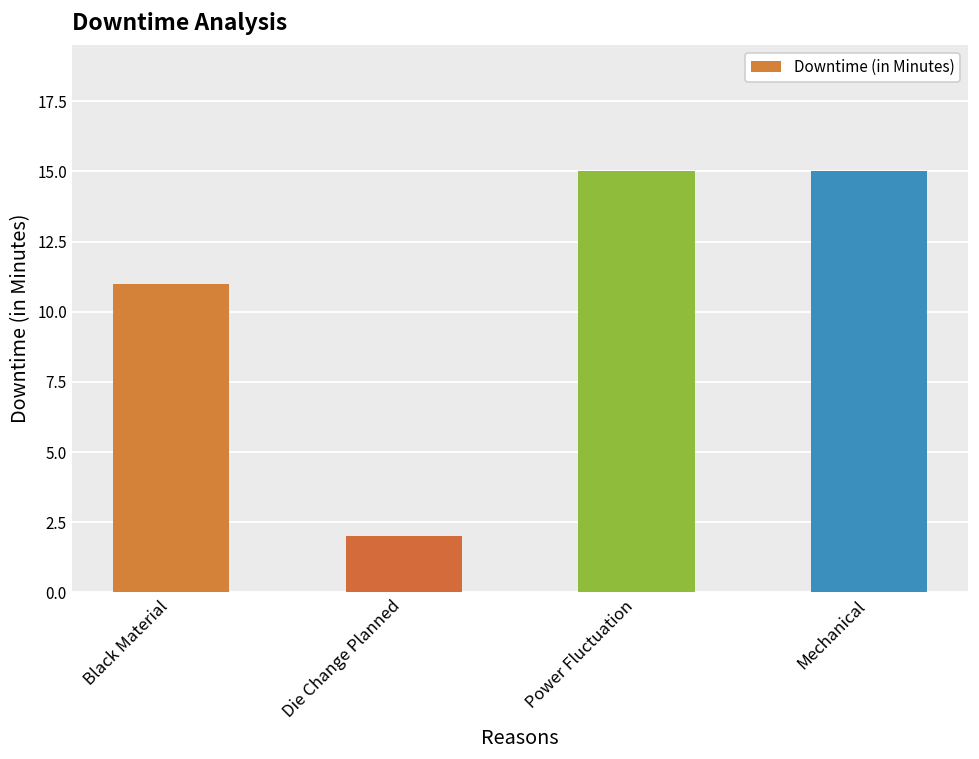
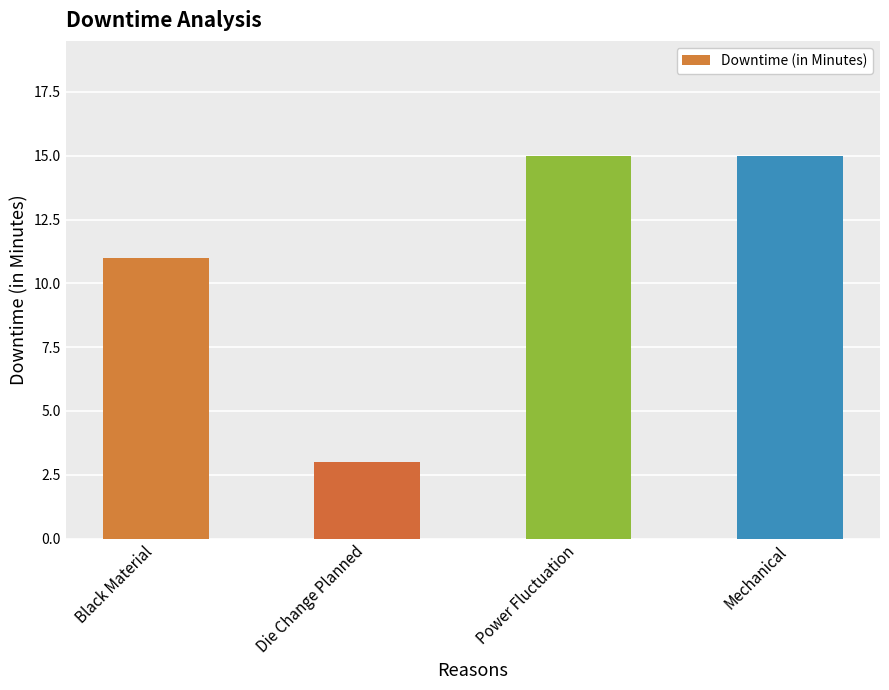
Die Change Planned: 2 -> 3
